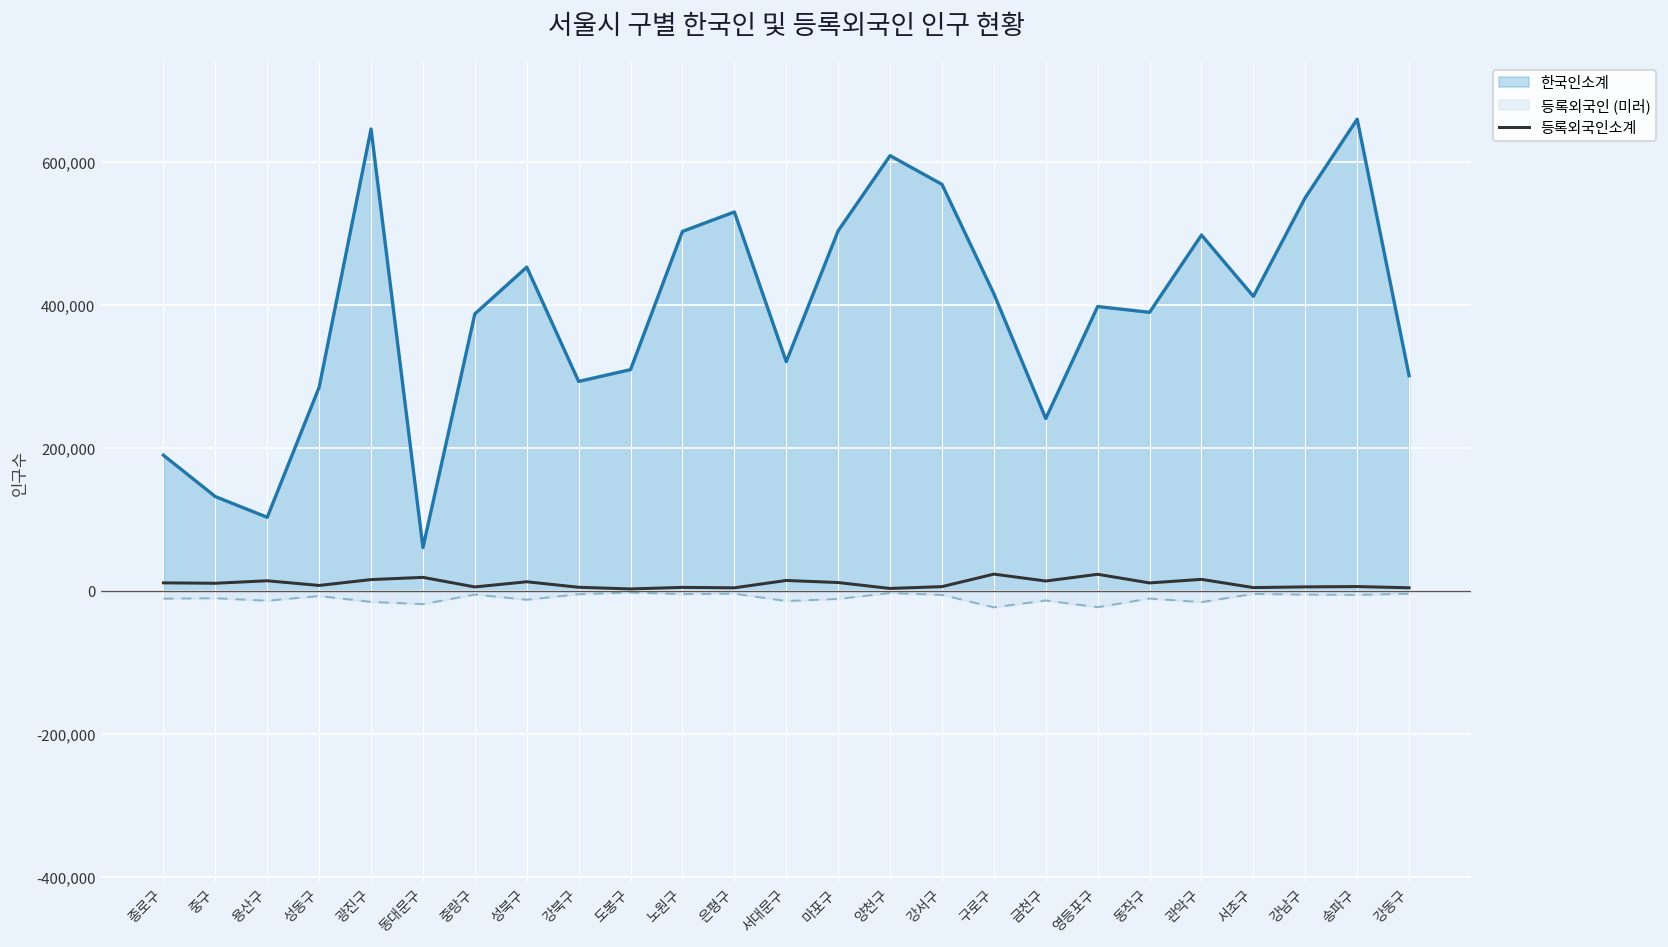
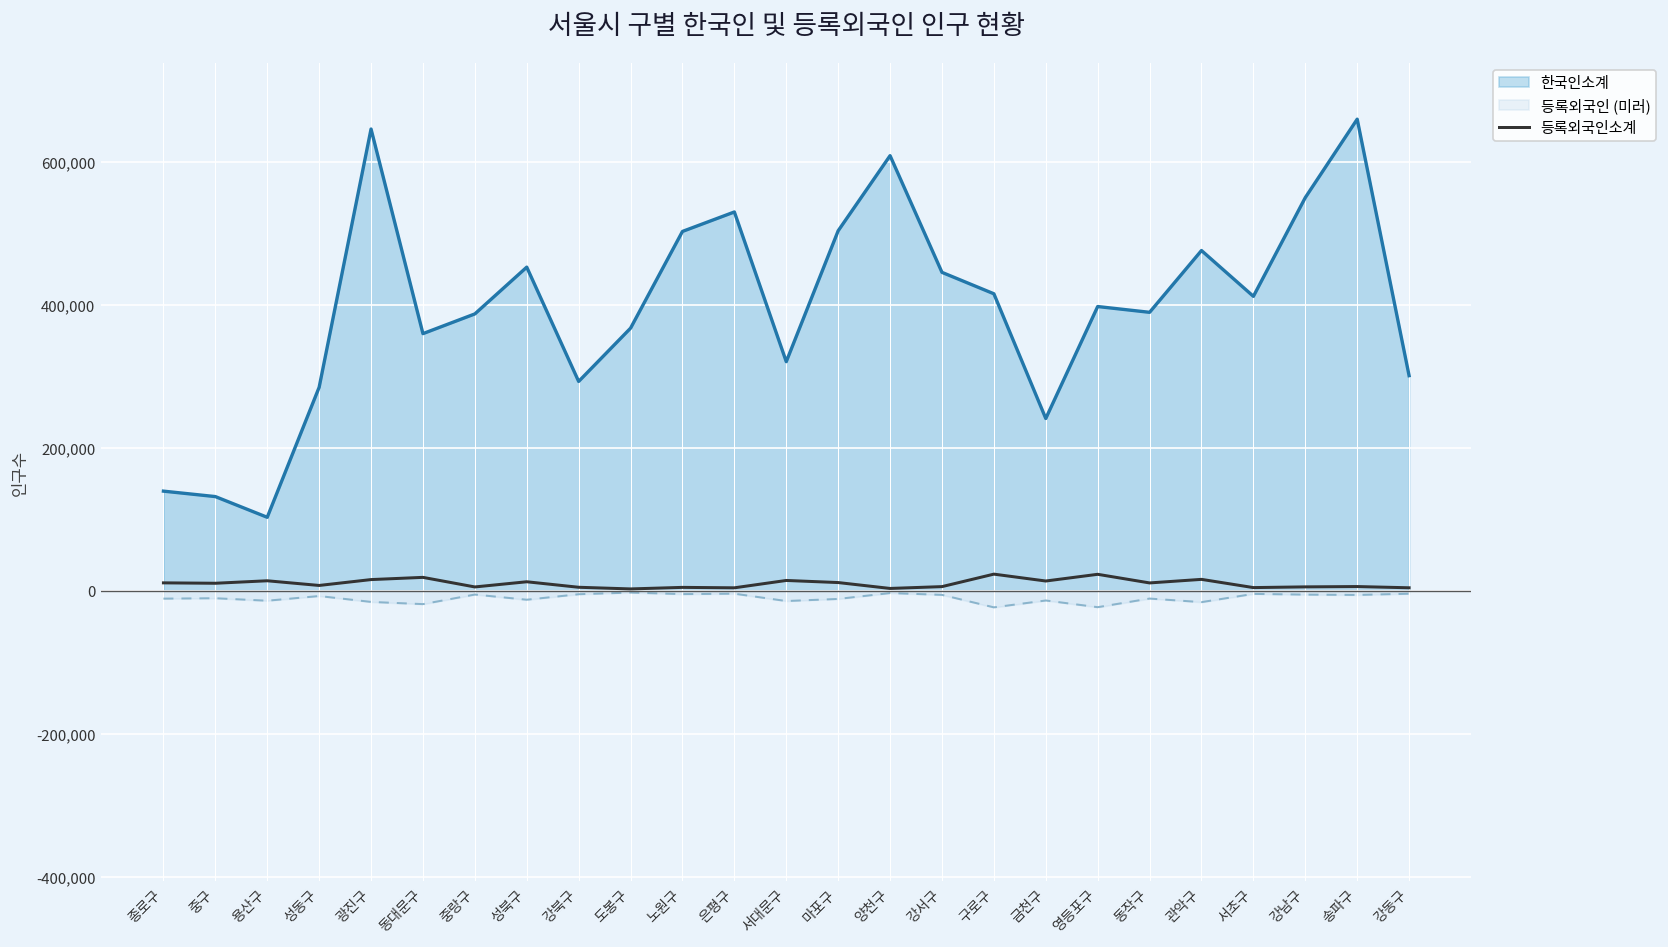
한국인소계, 종로구: 190,000 -> 140,000
한국인소계, 동대문구: 60,000 -> 360,000
한국인소계, 도봉구: 310,000 -> 370,000
한국인소계, 강서구: 570,000 -> 450,000
한국인소계, 관악구: 500,000 -> 480,000
